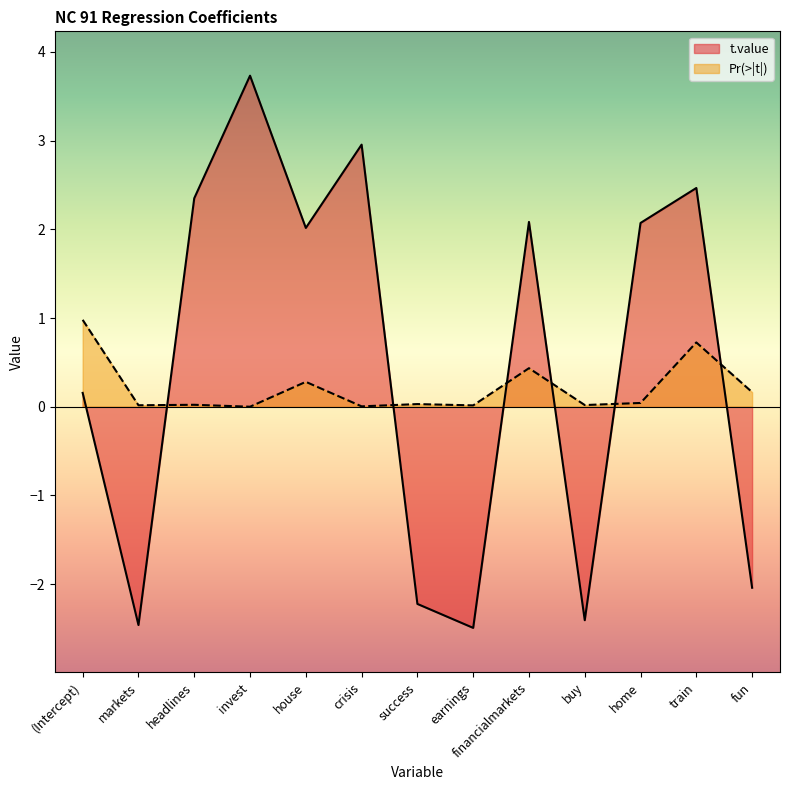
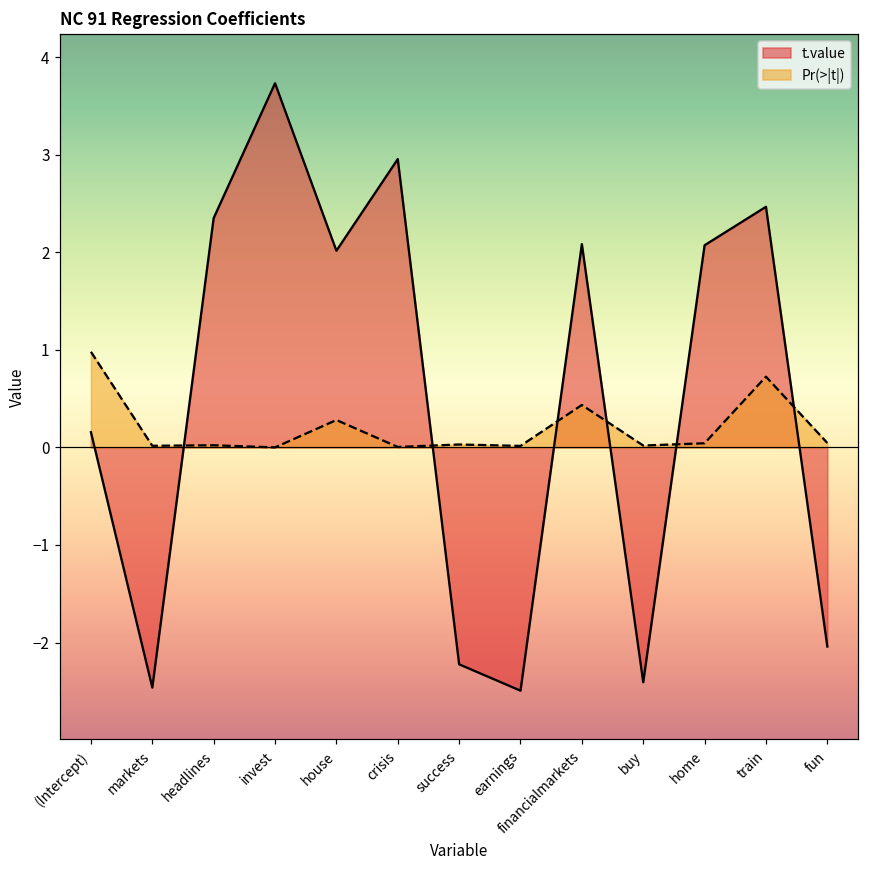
Pr(>|t|), fun: 0.2 -> 0.0
